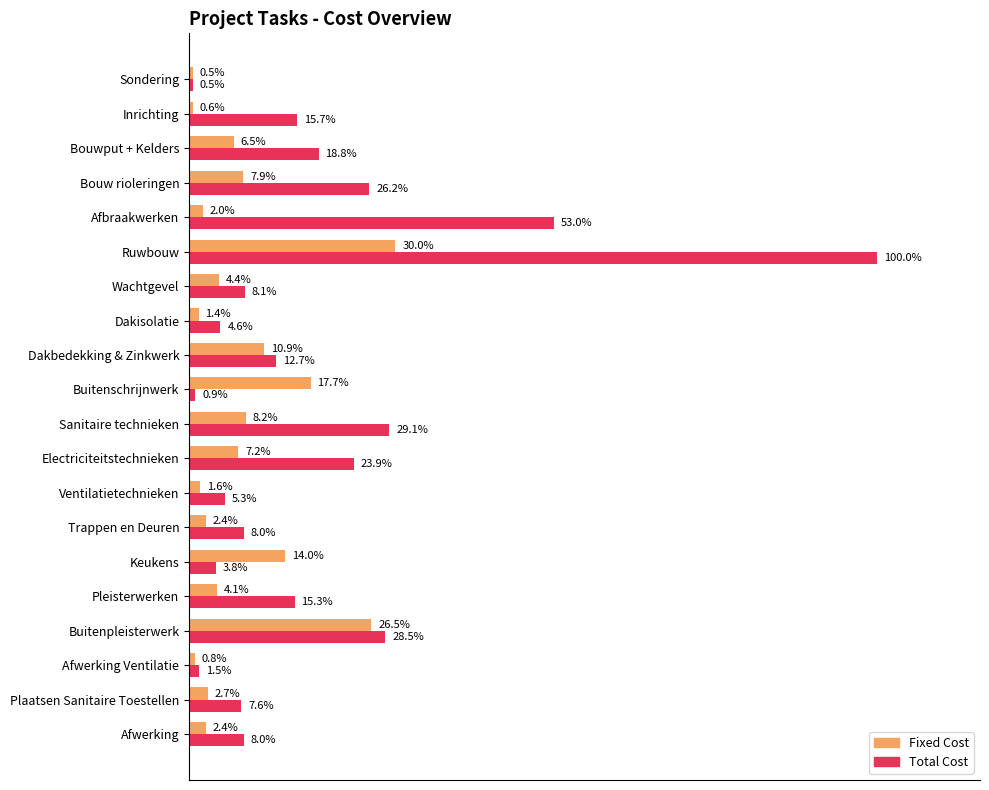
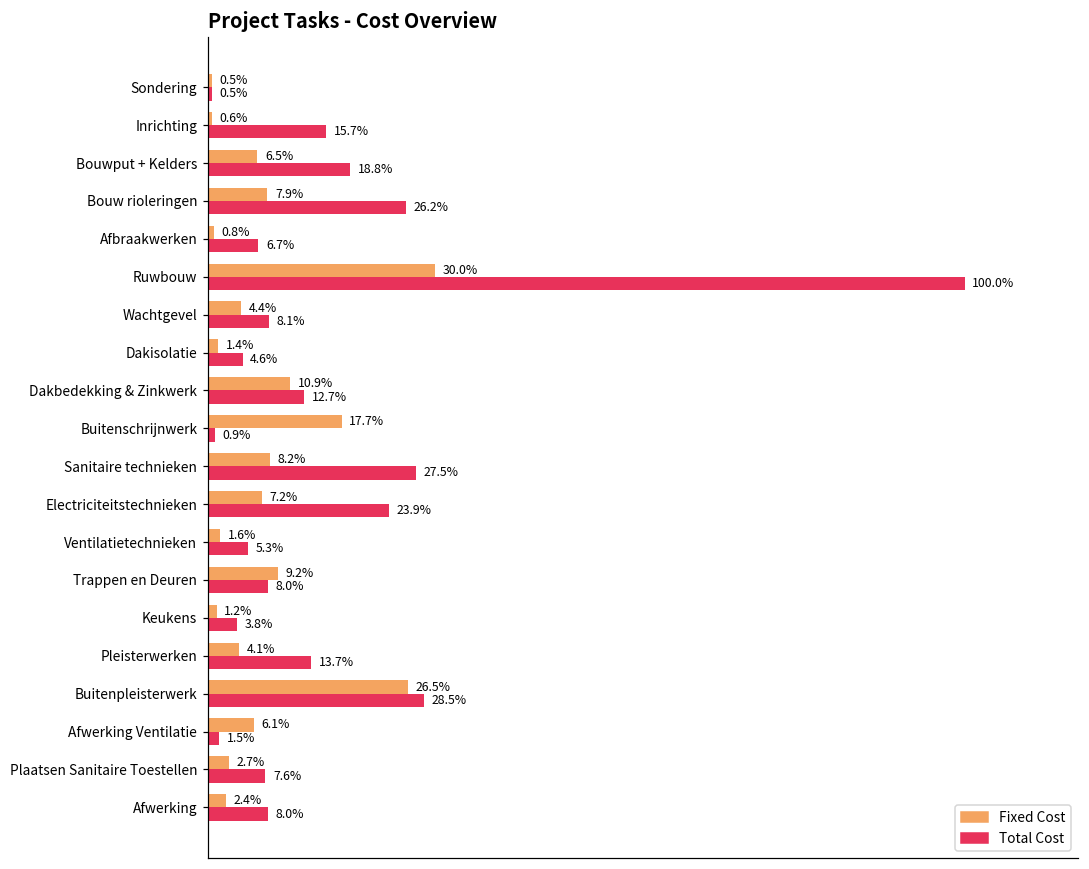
Fixed Cost, Afbraakwerken: 2.0% -> 0.8%
Total Cost, Afbraakwerken: 53.0% -> 6.7%
Total Cost, Sanitaire technieken: 29.1% -> 27.5%
Fixed Cost, Trappen en Deuren: 2.4% -> 9.2%
Fixed Cost, Keukens: 14.0% -> 1.2%
Total Cost, Pleisterwerken: 15.3% -> 13.7%
Fixed Cost, Afwerking Ventilatie: 0.8% -> 6.1%
